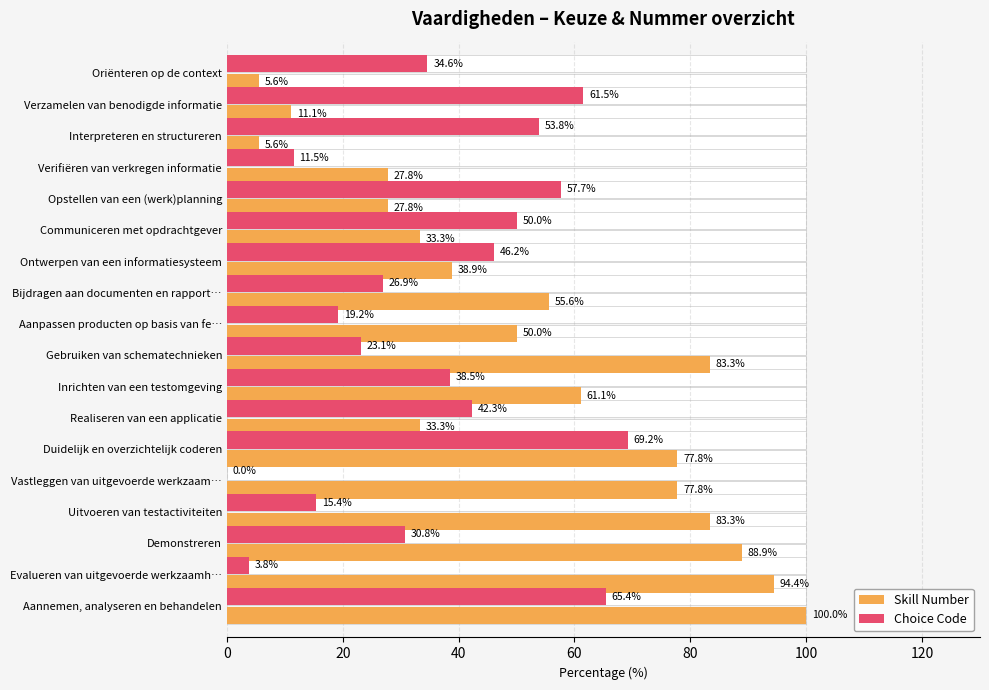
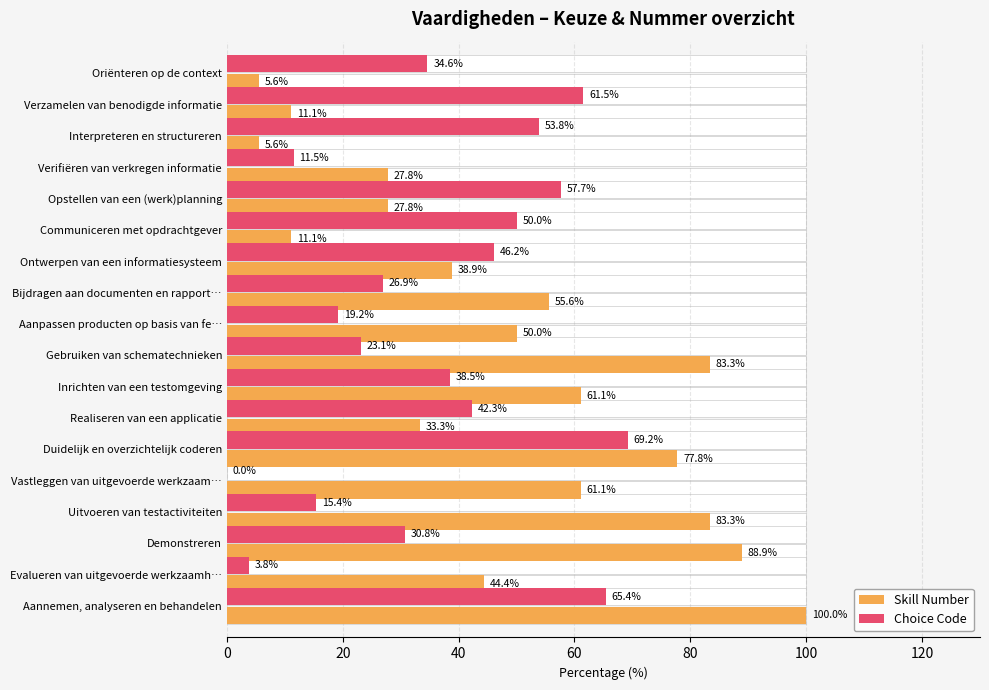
Skill Number, Communiceren met opdrachtgever: 33.3% -> 11.1%
Skill Number, Vastleggen van uitgevoerde werkzaam…: 77.8% -> 61.1%
Skill Number, Evalueren van uitgevoerde werkzaamh…: 94.4% -> 44.4%
